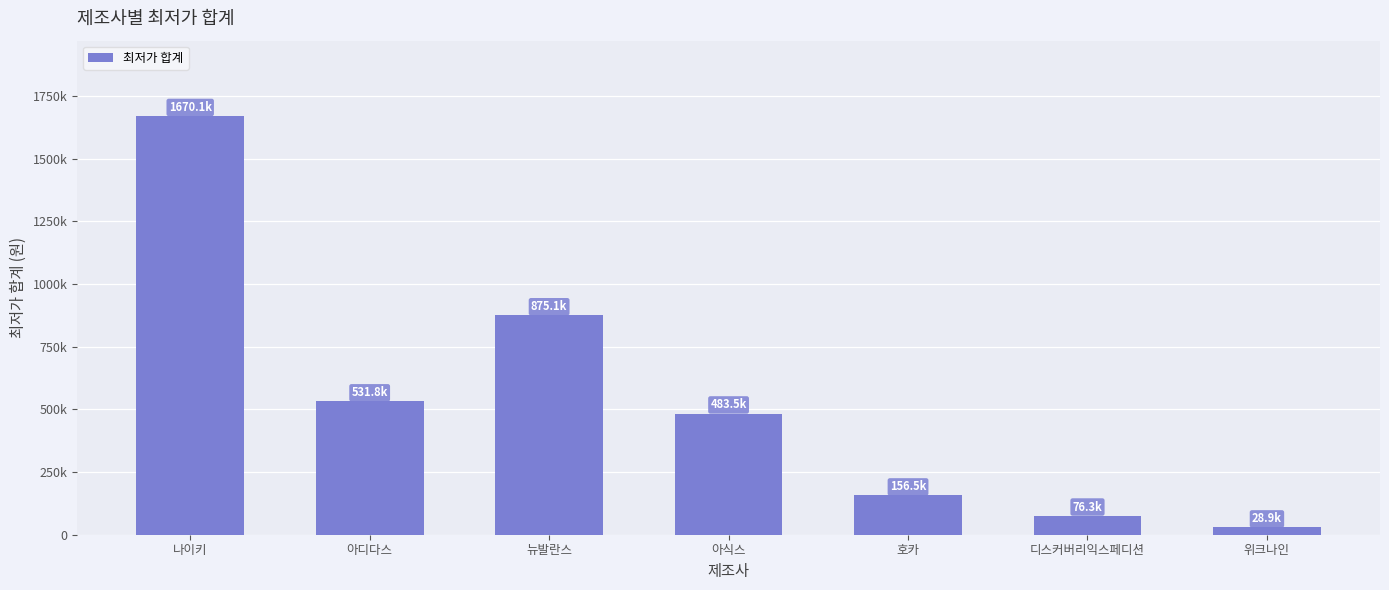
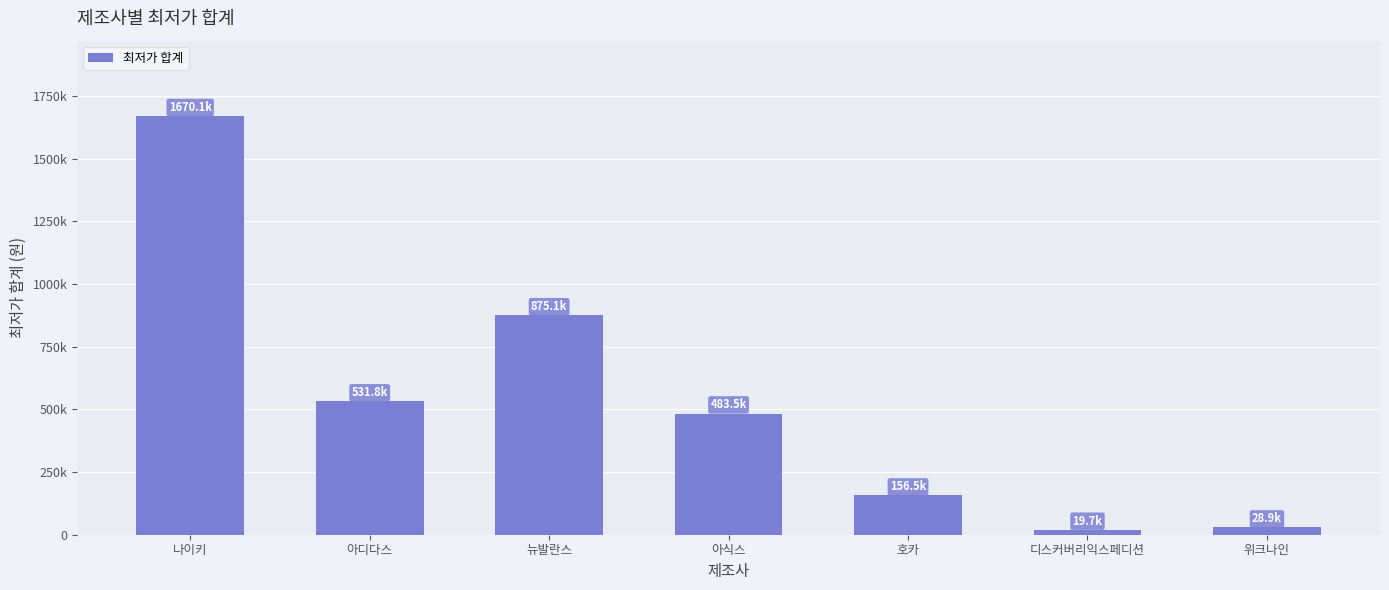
디스커버리익스페디션: 76.3k -> 19.7k
